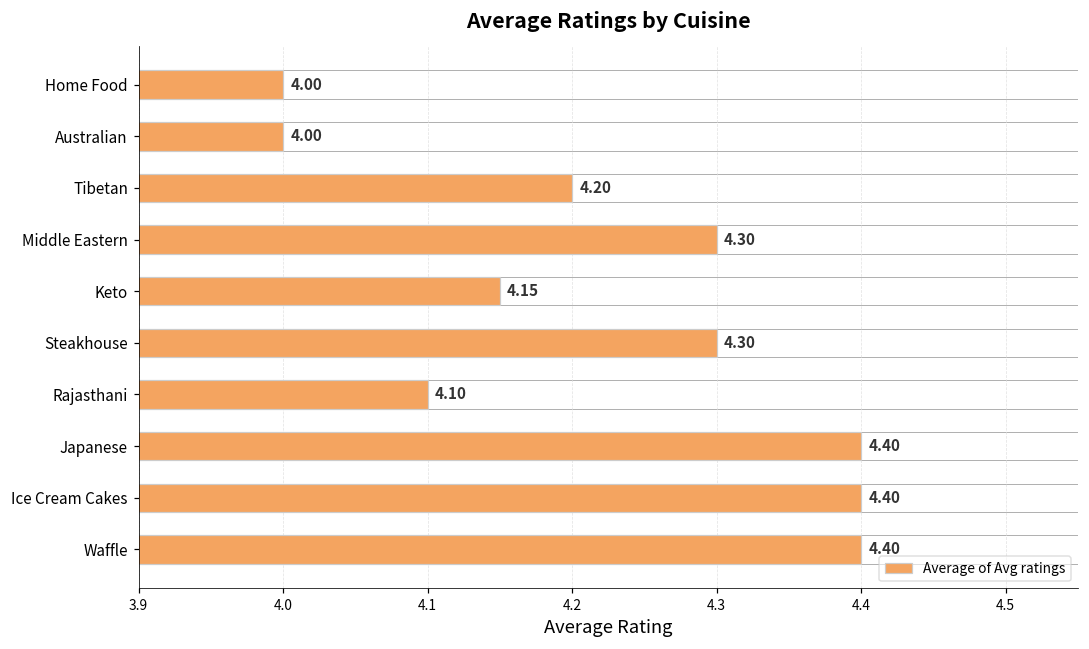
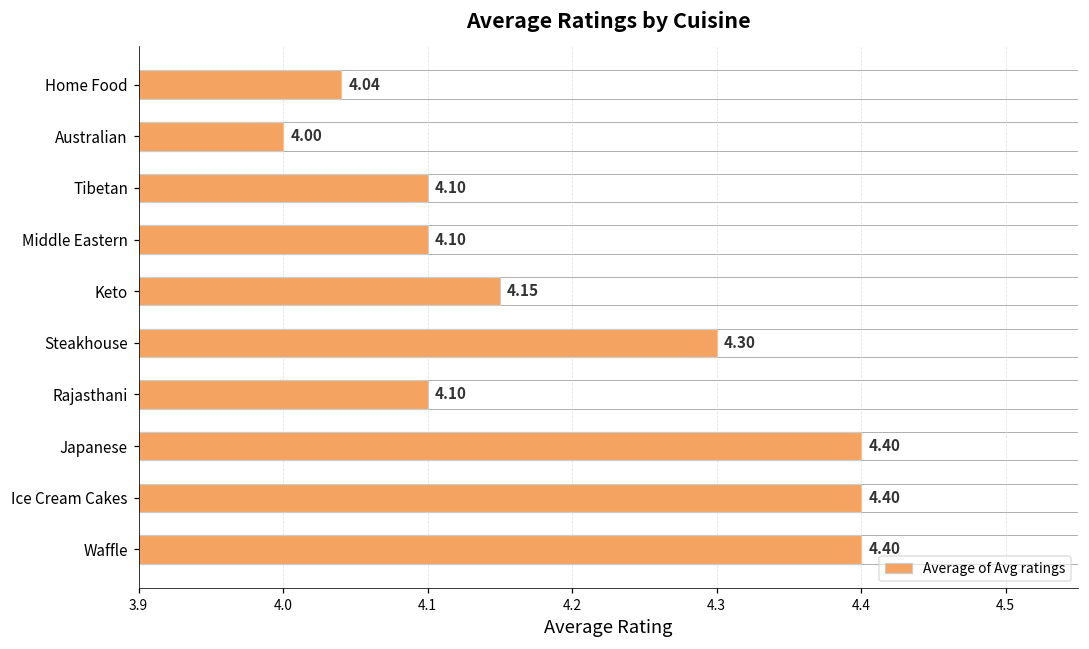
Home Food: 4.00 -> 4.04
Tibetan: 4.20 -> 4.10
Middle Eastern: 4.30 -> 4.10
